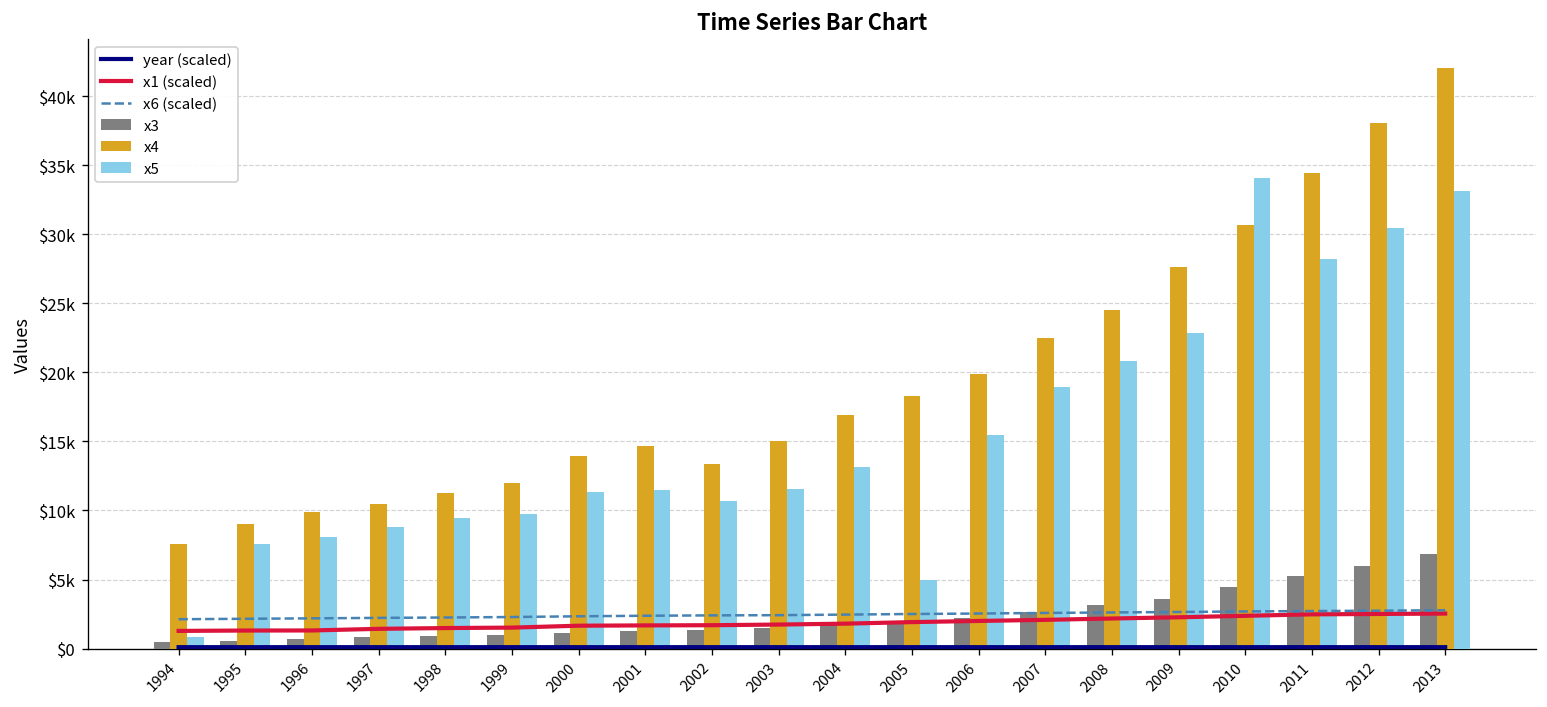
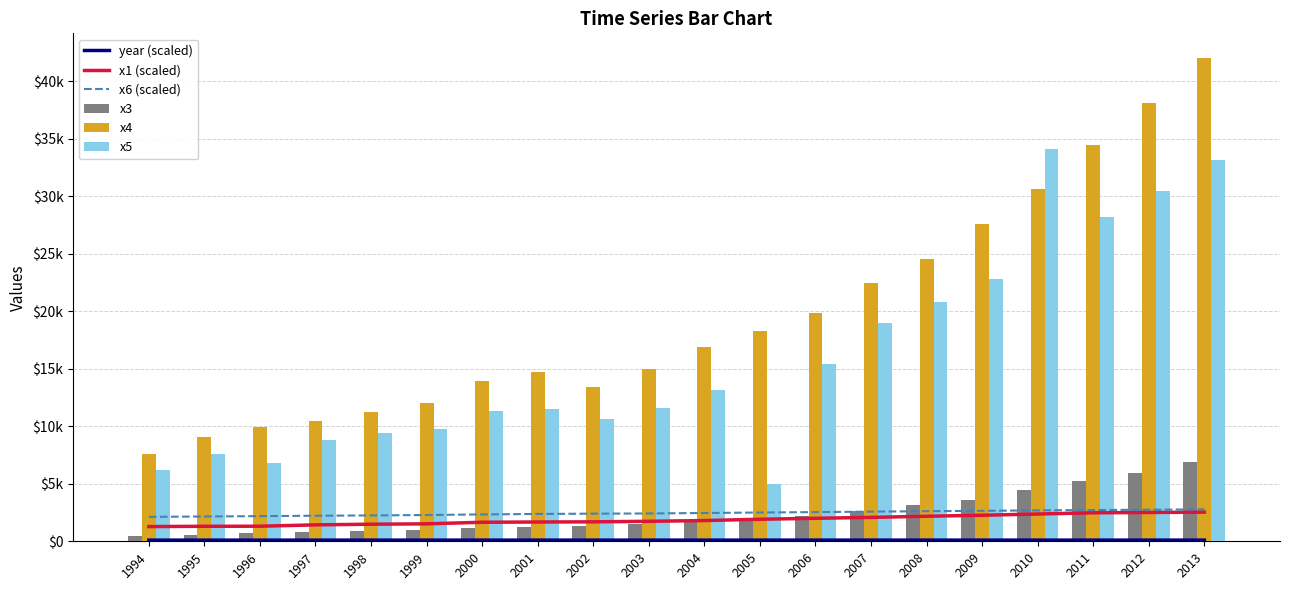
x5, 1994: $900 -> $6200
x5, 1996: $8100 -> $6800
